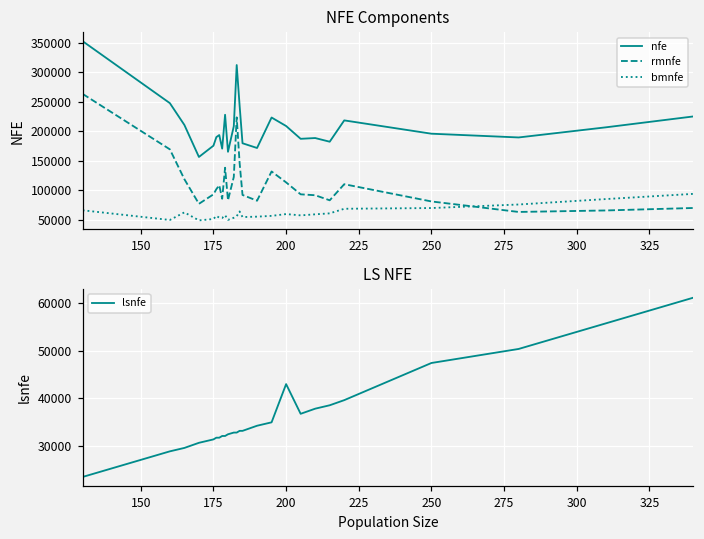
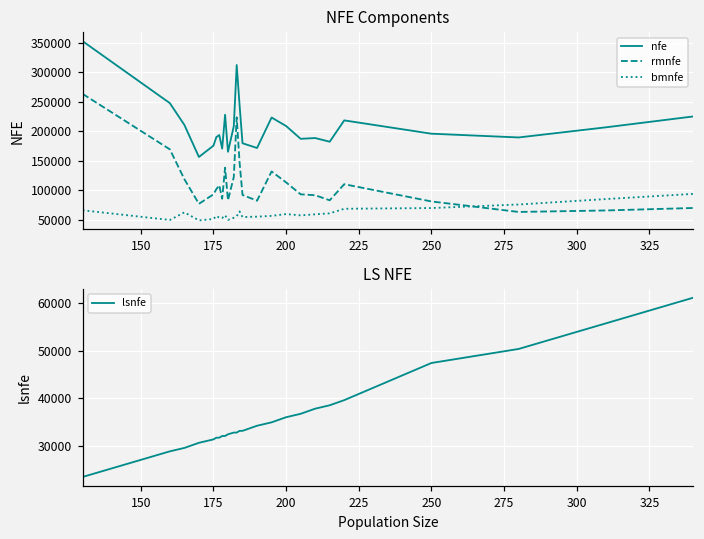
LS NFE, 200: 43000 -> 36000
